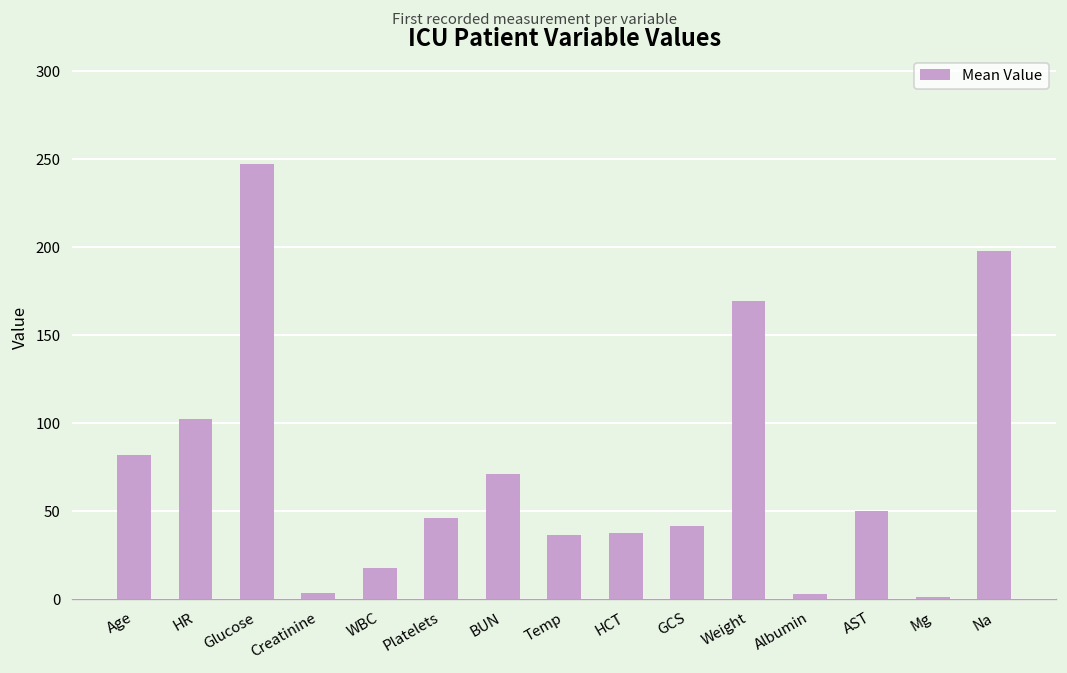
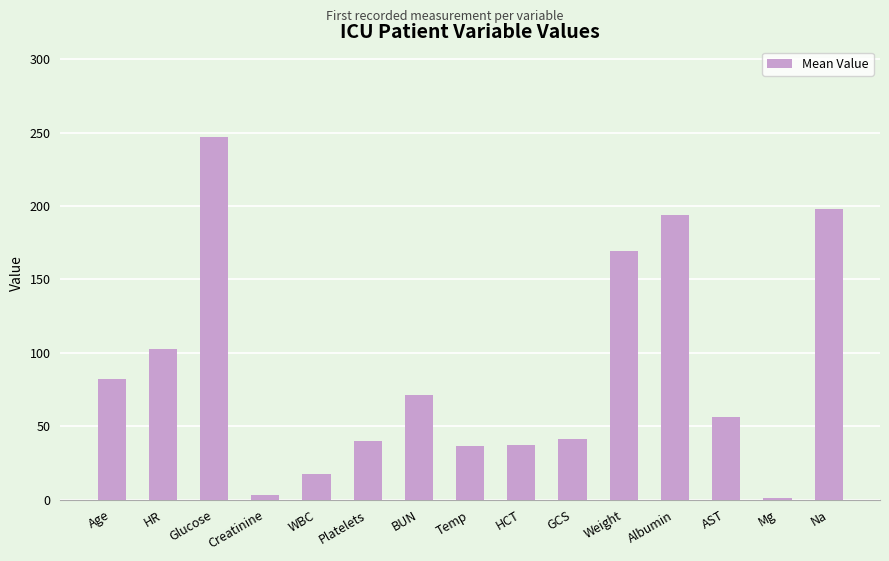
Platelets: 46 -> 40
Albumin: 3 -> 194
AST: 50 -> 56
